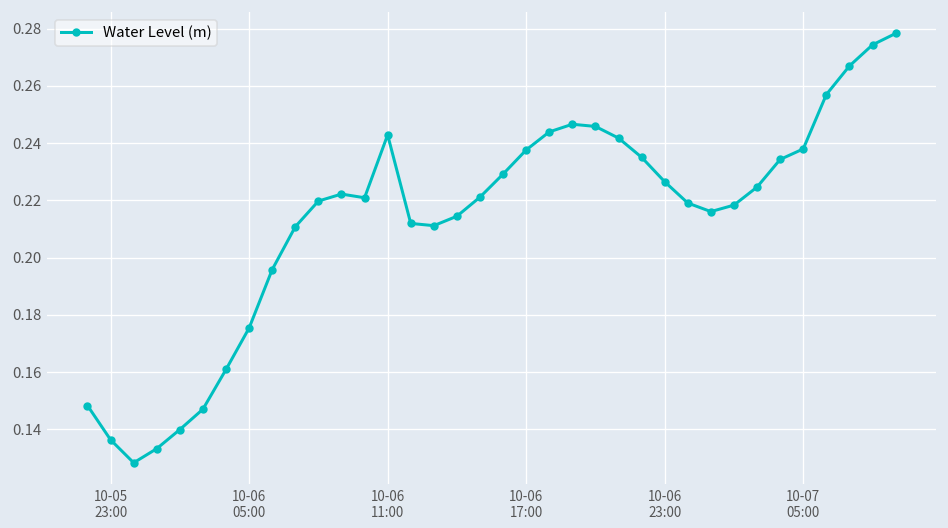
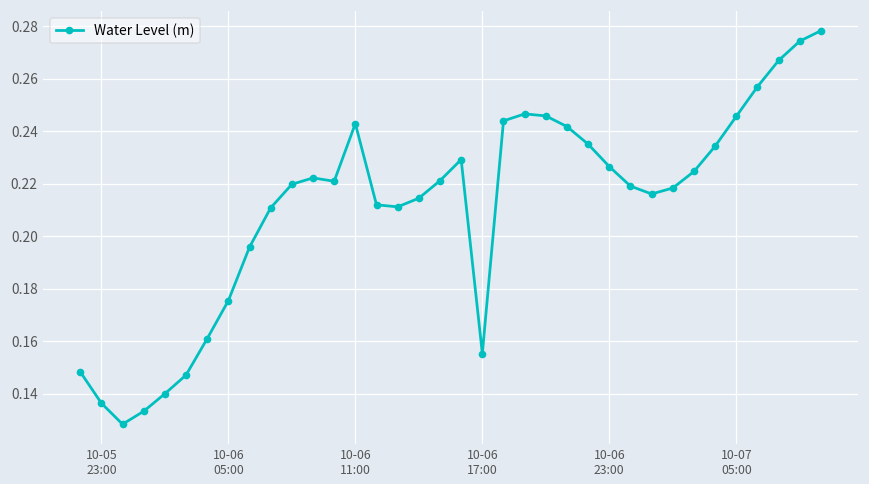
10-06 17:00: 0.238 -> 0.155
10-07 05:00: 0.238 -> 0.246
